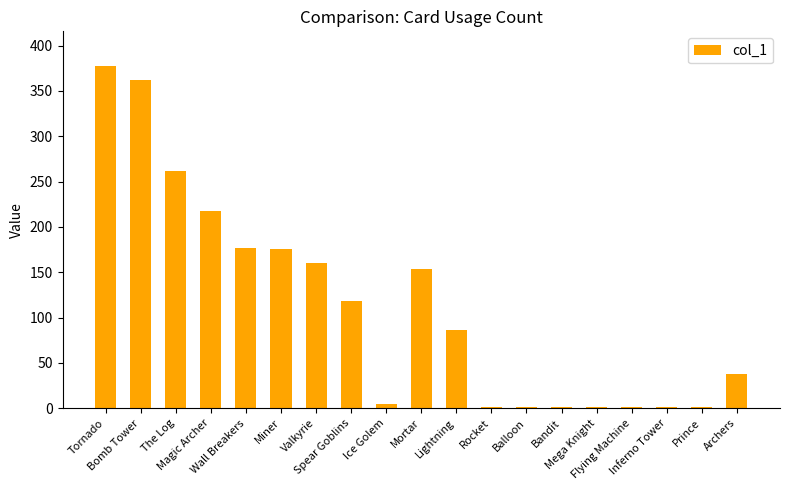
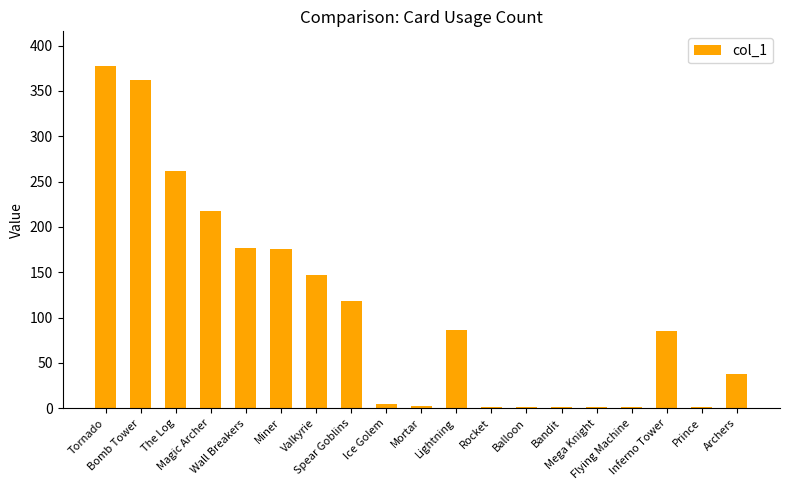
Valkyrie: 160 -> 150
Mortar: 150 -> 0
Inferno Tower: 0 -> 90
